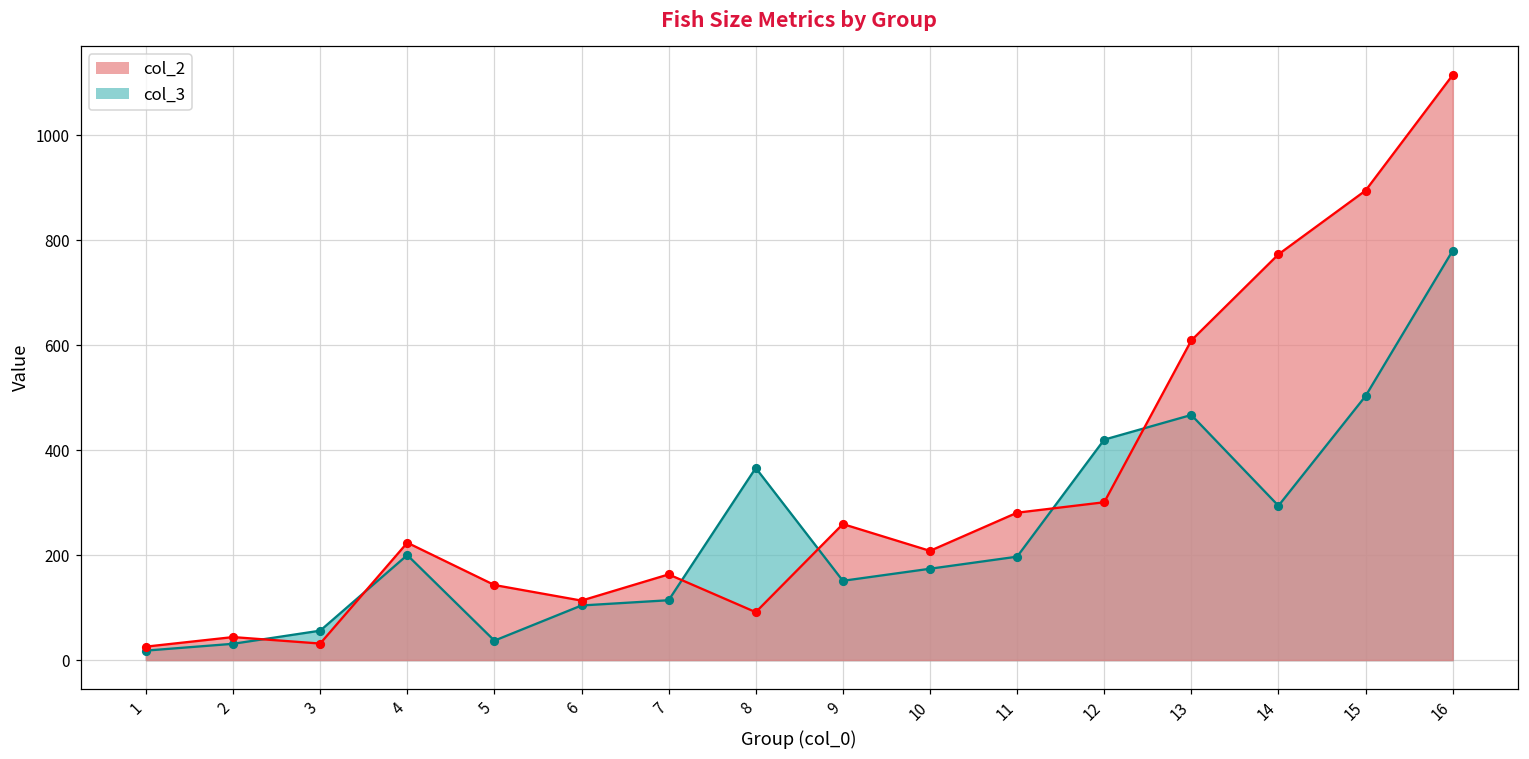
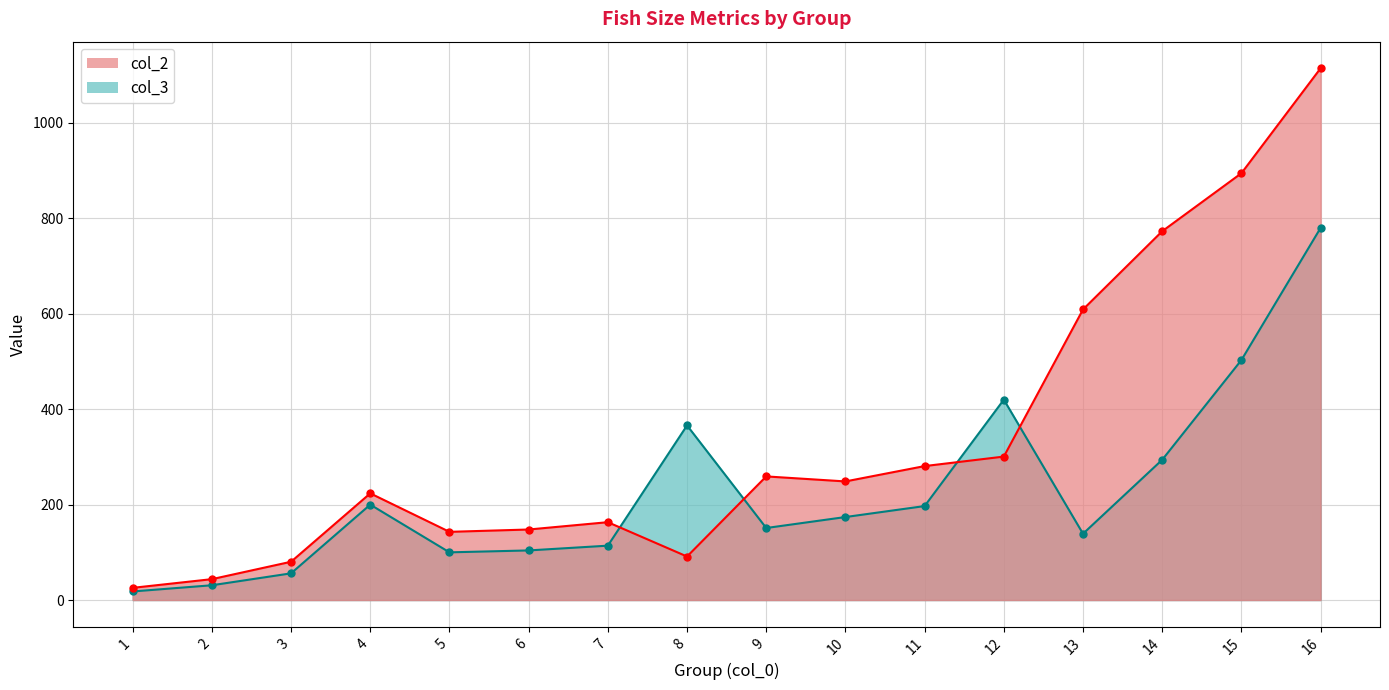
col_2, 3: 30 -> 80
col_3, 5: 40 -> 100
col_2, 6: 110 -> 150
col_2, 10: 210 -> 250
col_3, 13: 470 -> 140
